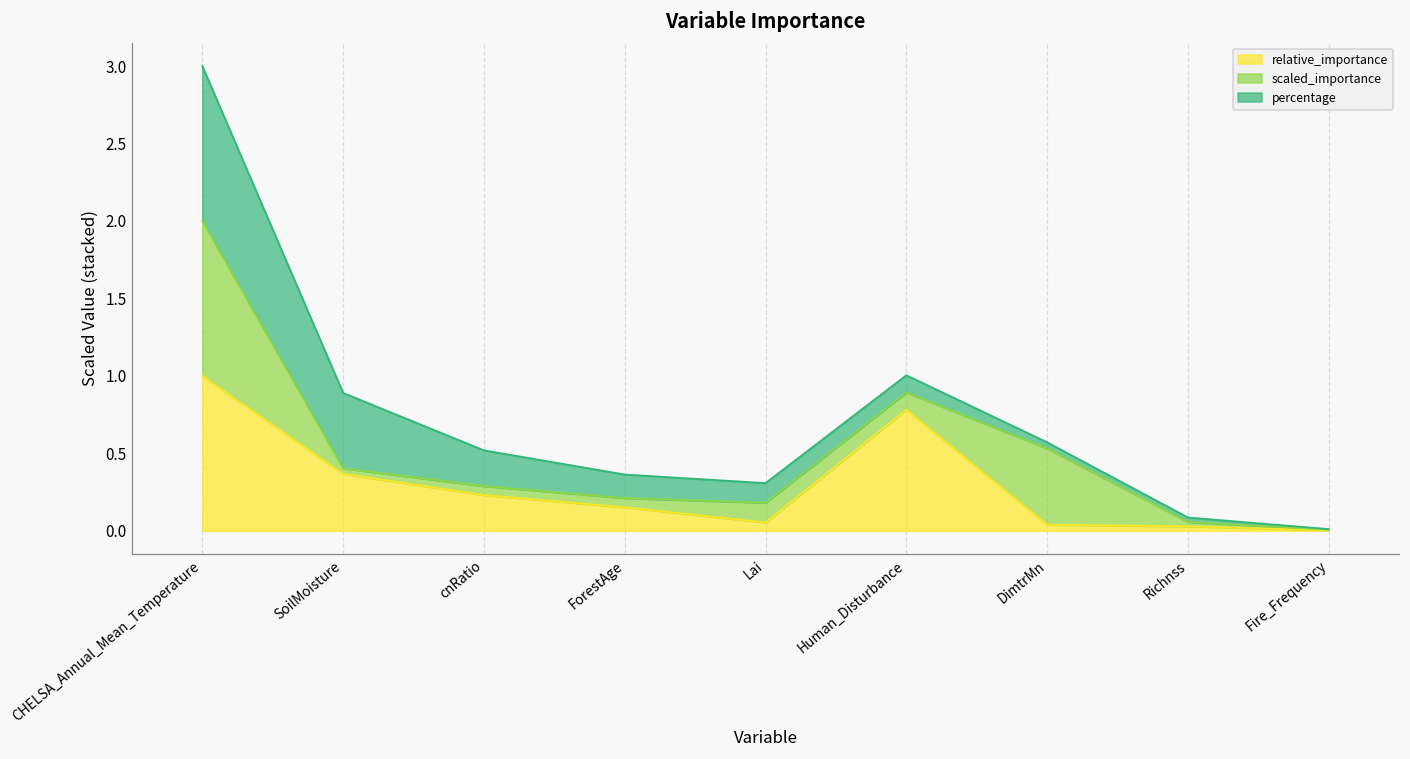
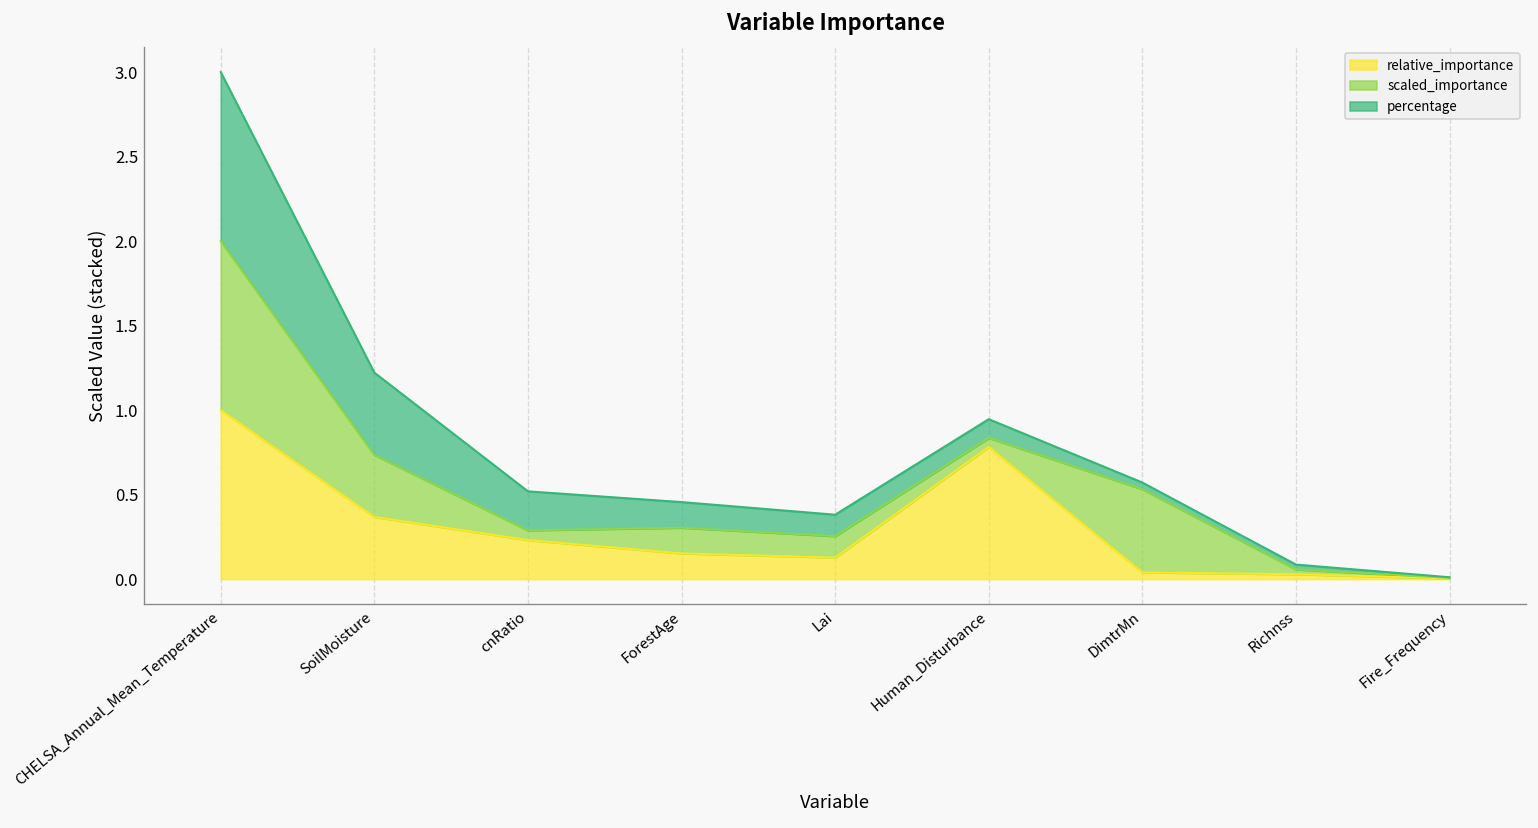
scaled_importance, SoilMoisture: 0.04 -> 0.37
scaled_importance, ForestAge: 0.06 -> 0.15
relative_importance, Lai: 0.05 -> 0.13
scaled_importance, Human_Disturbance: 0.11 -> 0.05
